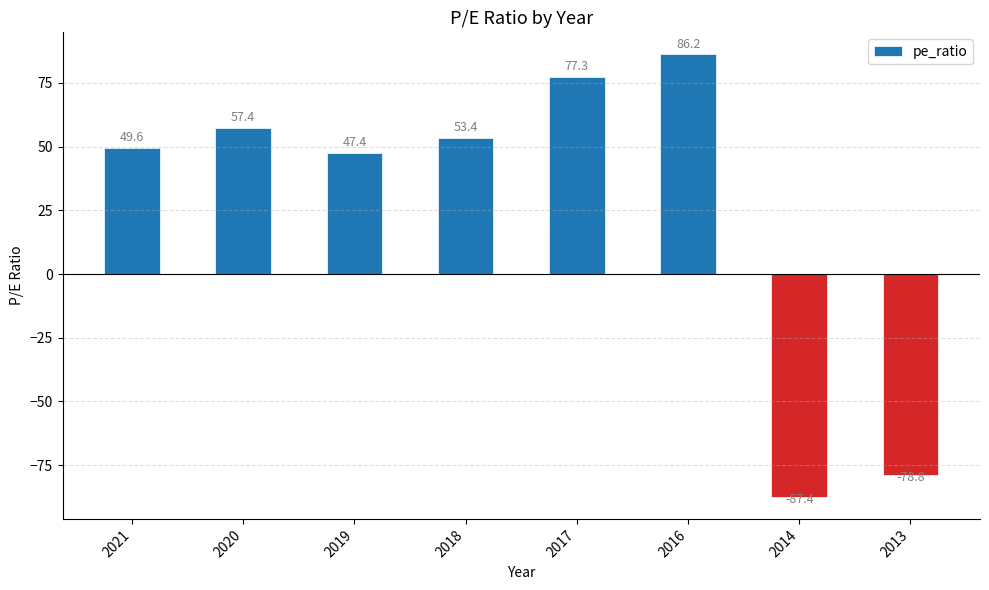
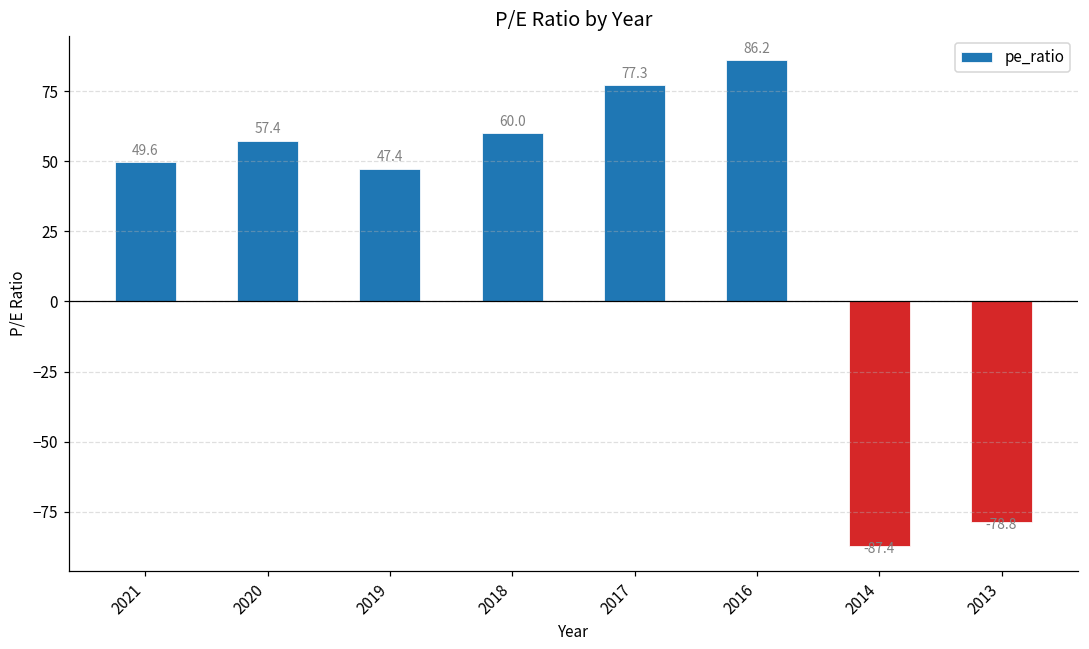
2018: 53.4 -> 60.0
